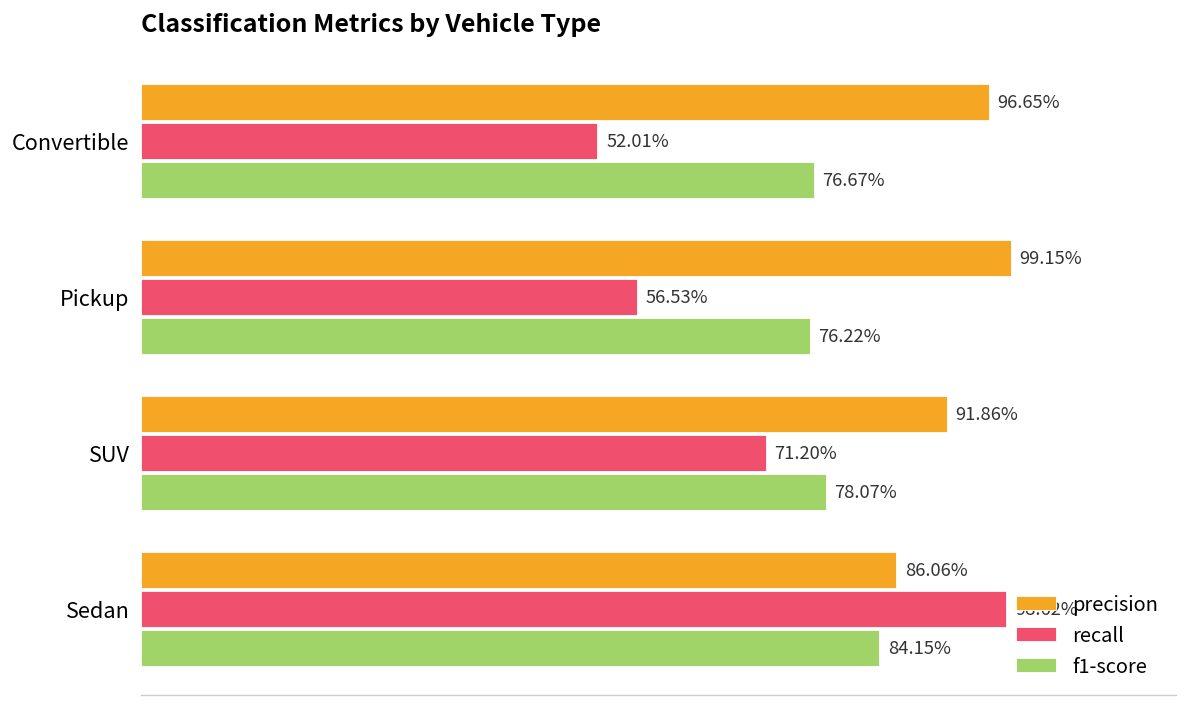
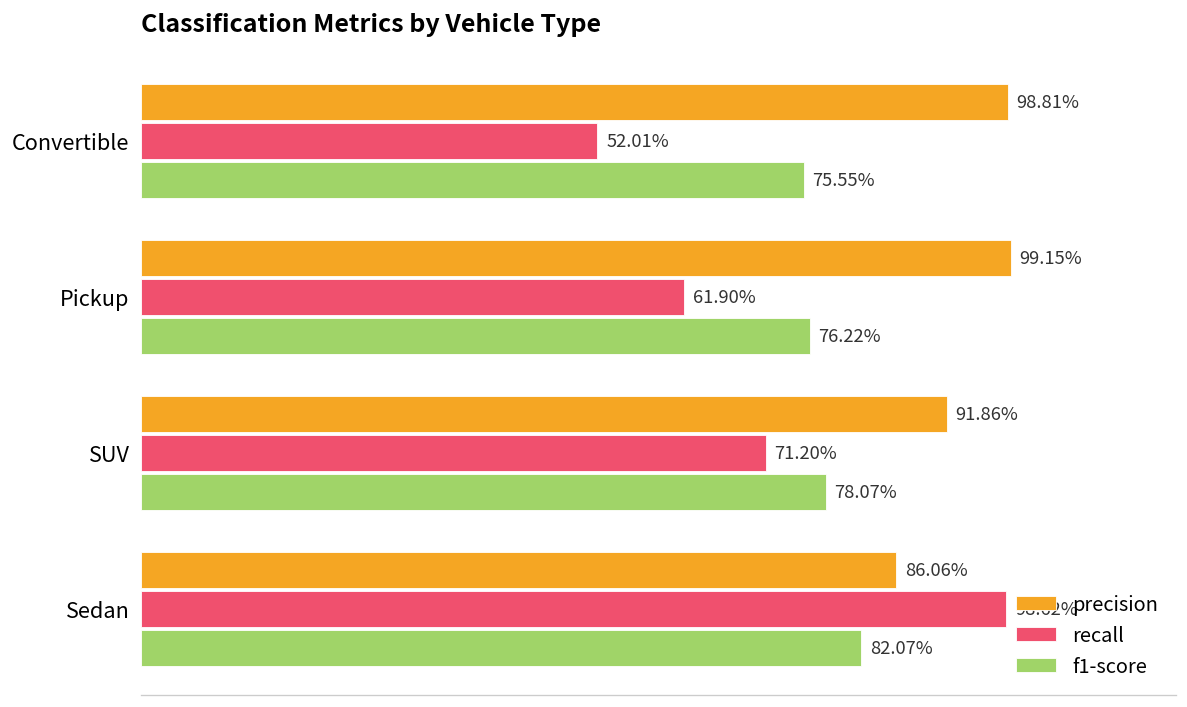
precision, Convertible: 96.65% -> 98.81%
f1-score, Convertible: 76.67% -> 75.55%
recall, Pickup: 56.53% -> 61.90%
f1-score, Sedan: 84.15% -> 82.07%
